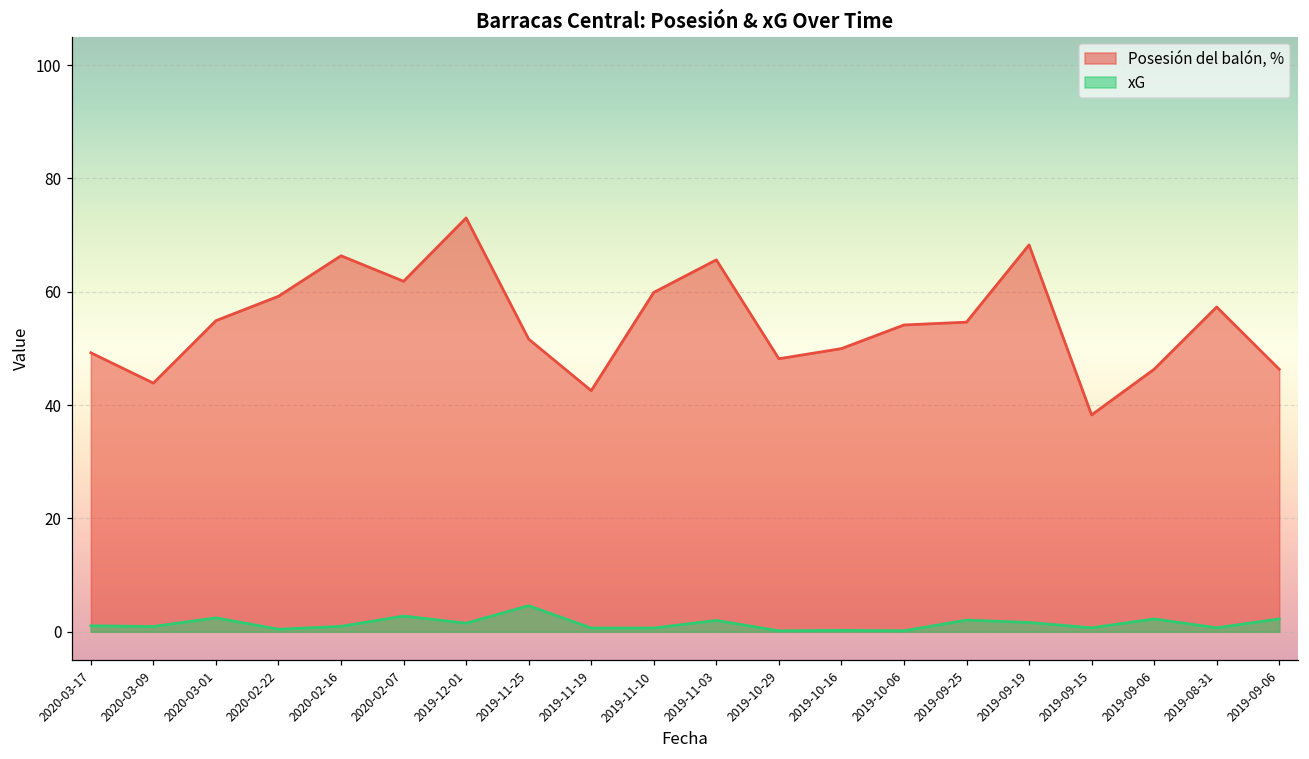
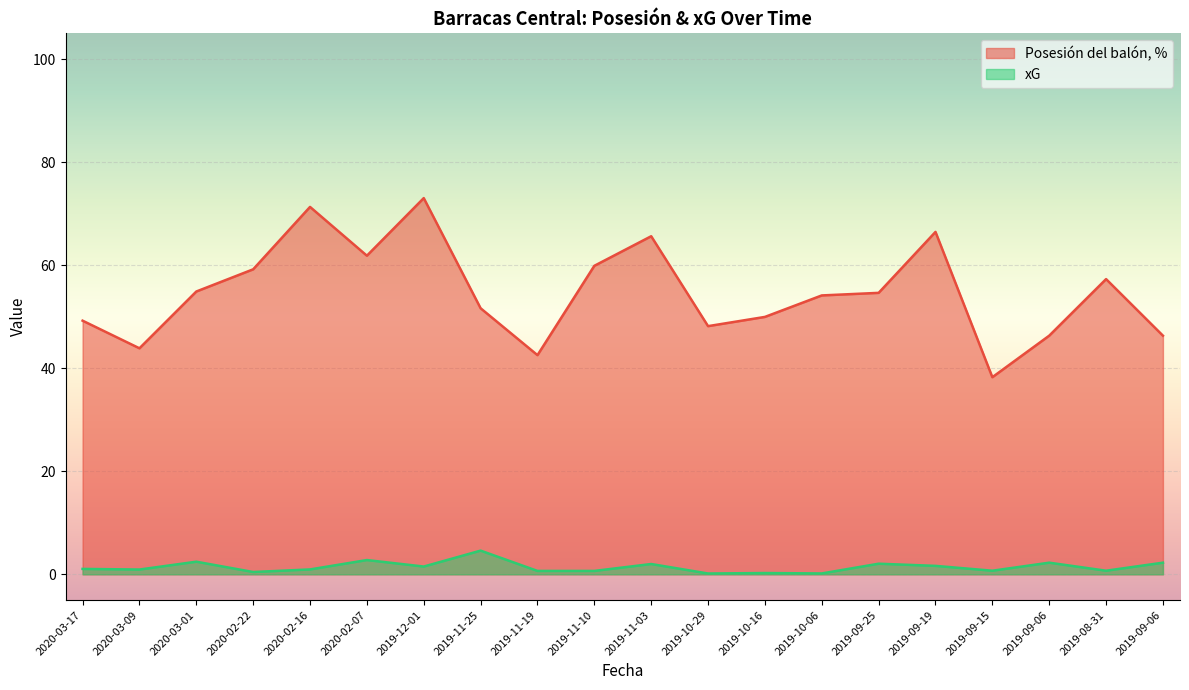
Posesión del balón, %, 2020-02-16: 66 -> 71
Posesión del balón, %, 2019-09-19: 68 -> 66
